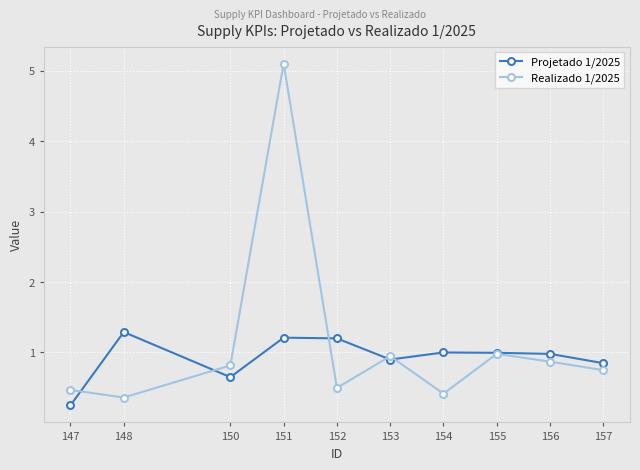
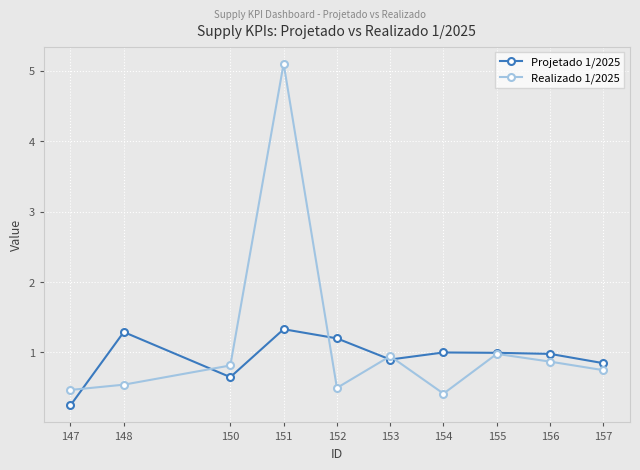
Realizado 1/2025, 148: 0.4 -> 0.5
Projetado 1/2025, 151: 1.2 -> 1.3
